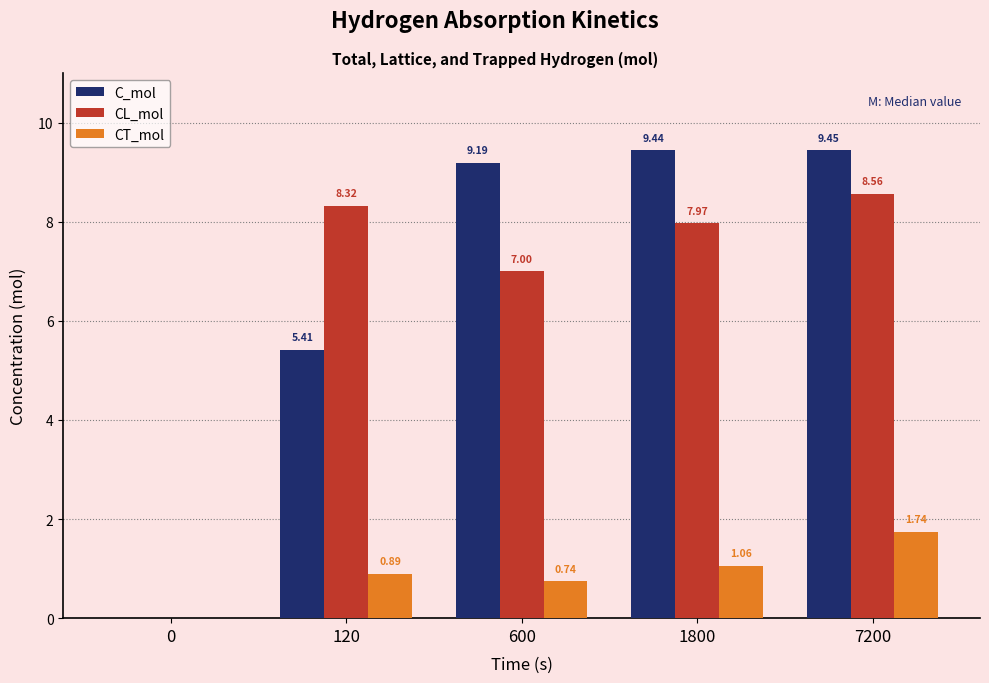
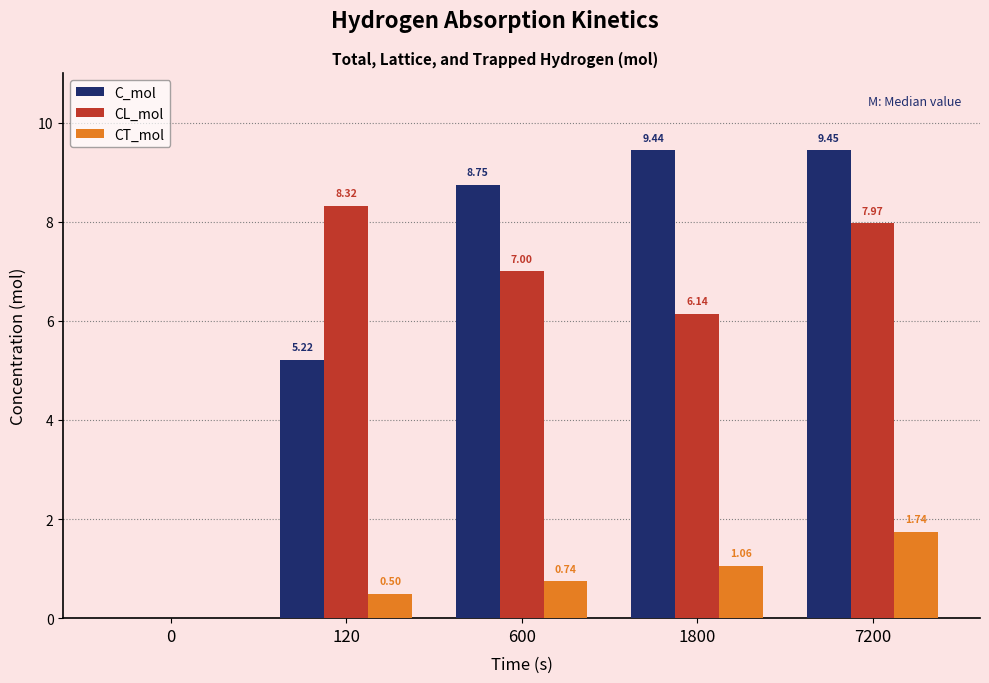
C_mol, 120: 5.41 -> 5.22
CT_mol, 120: 0.89 -> 0.50
C_mol, 600: 9.19 -> 8.75
CL_mol, 1800: 7.97 -> 6.14
CL_mol, 7200: 8.56 -> 7.97
